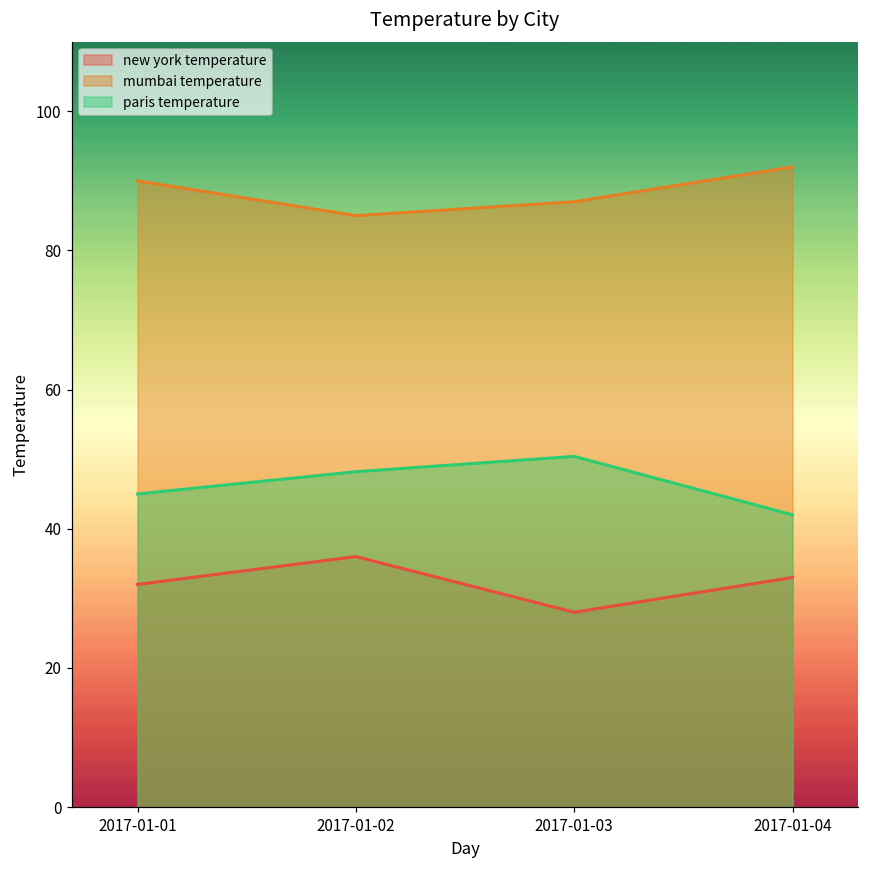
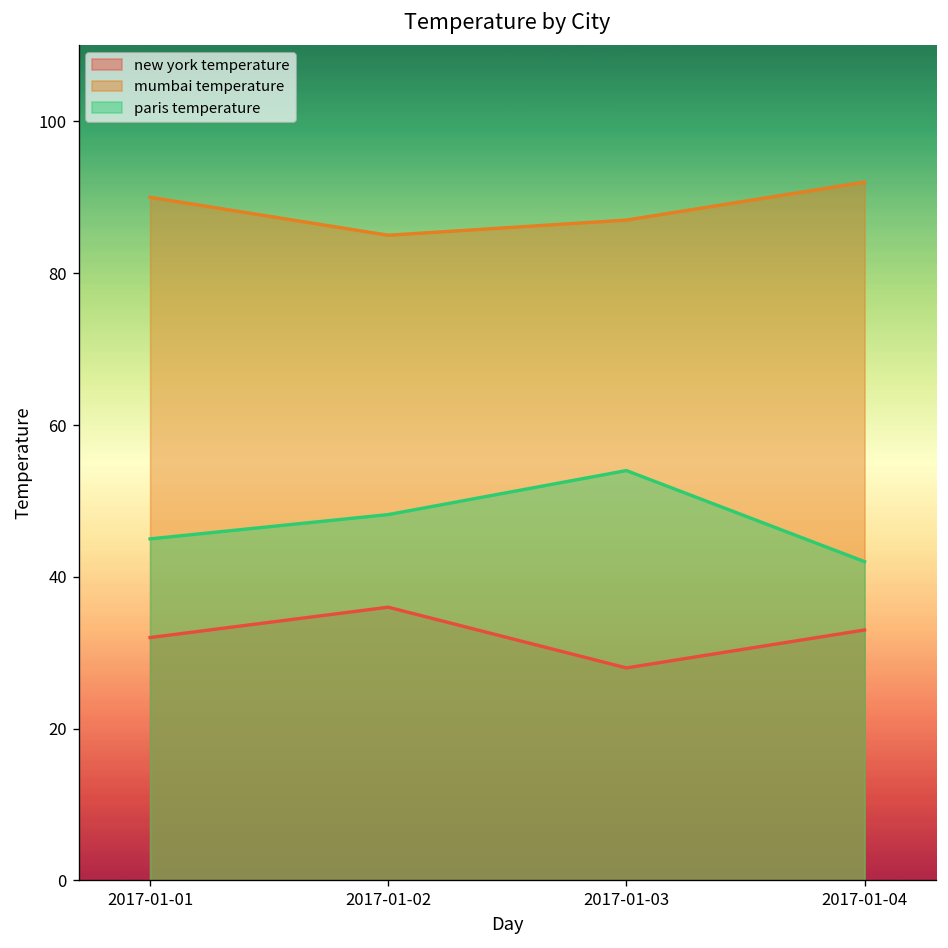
paris temperature, 2017-01-03: 50 -> 54
